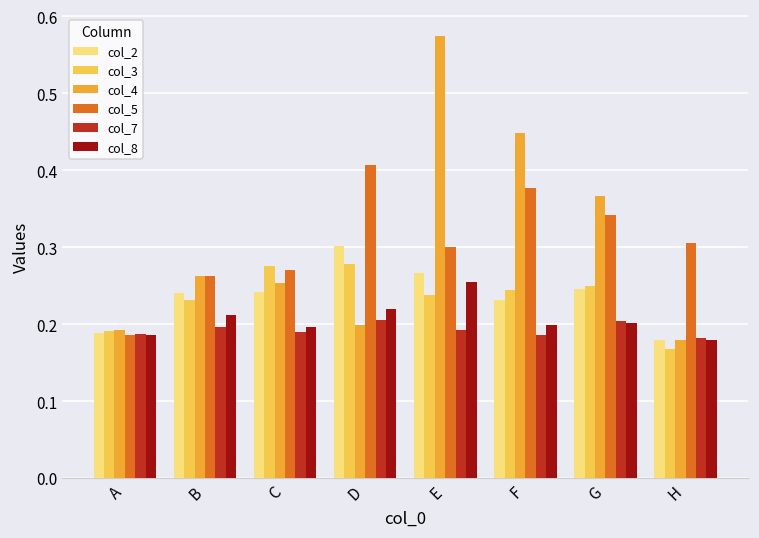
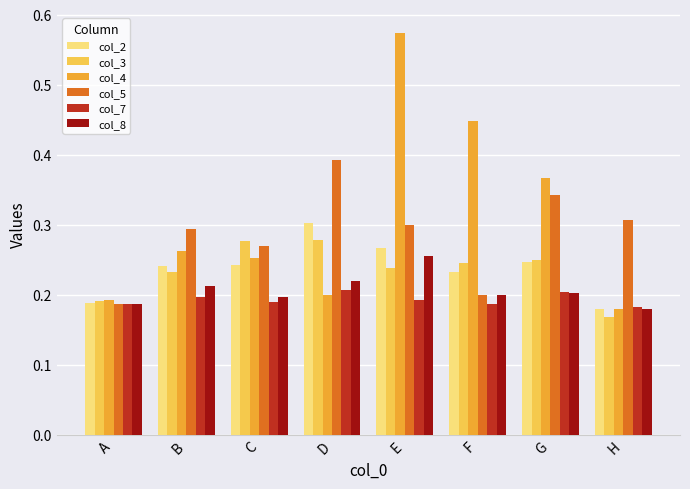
col_5, B: 0.26 -> 0.29
col_5, D: 0.41 -> 0.39
col_5, F: 0.38 -> 0.20
